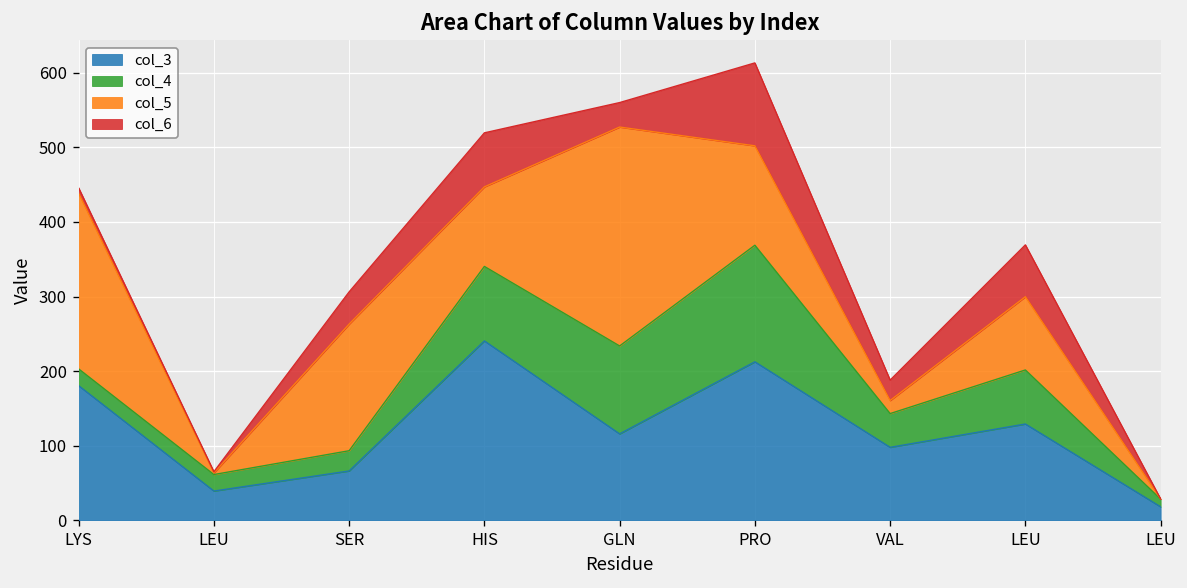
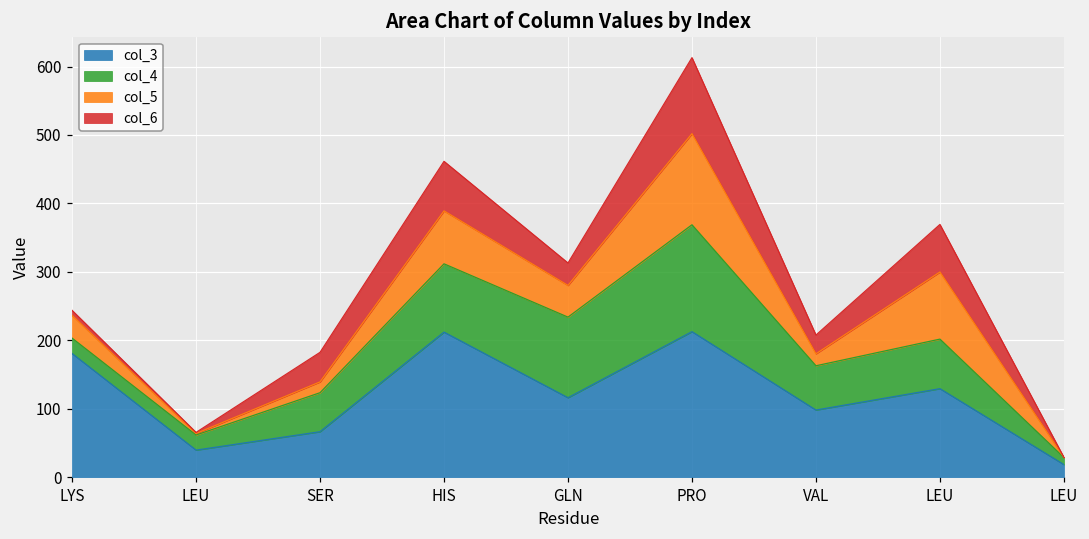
col_5, LYS: 240 -> 30
col_4, SER: 30 -> 60
col_5, SER: 170 -> 20
col_3, HIS: 240 -> 210
col_5, HIS: 110 -> 80
col_5, GLN: 290 -> 50
col_4, VAL: 50 -> 60
